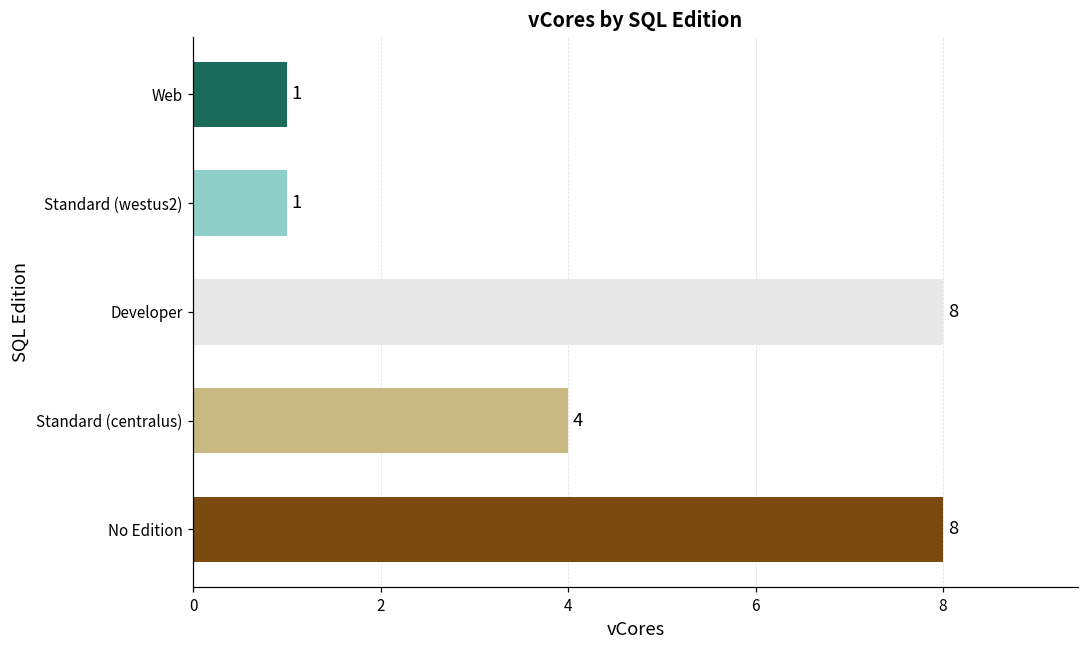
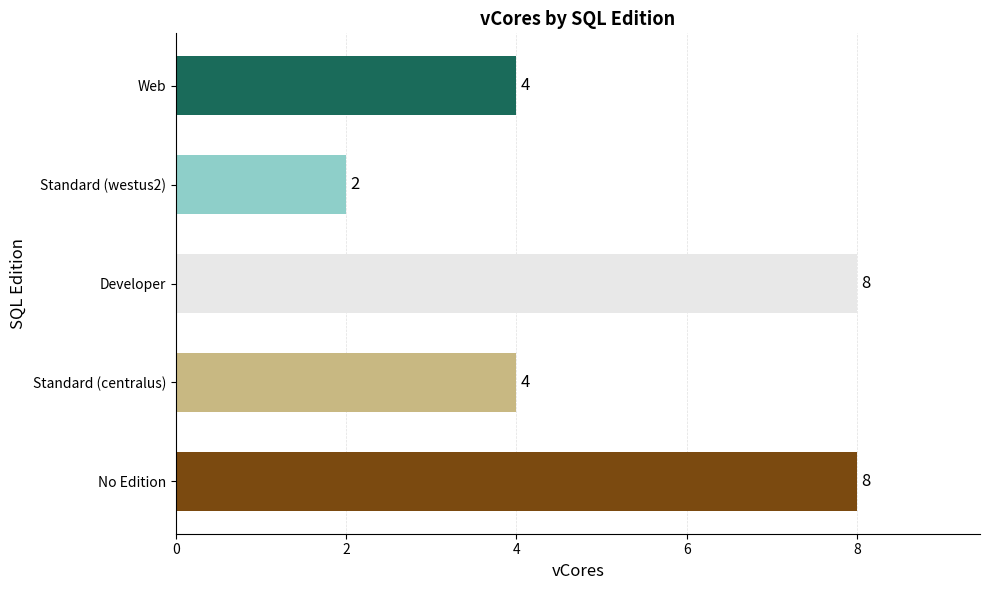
Web: 1 -> 4
Standard (westus2): 1 -> 2
